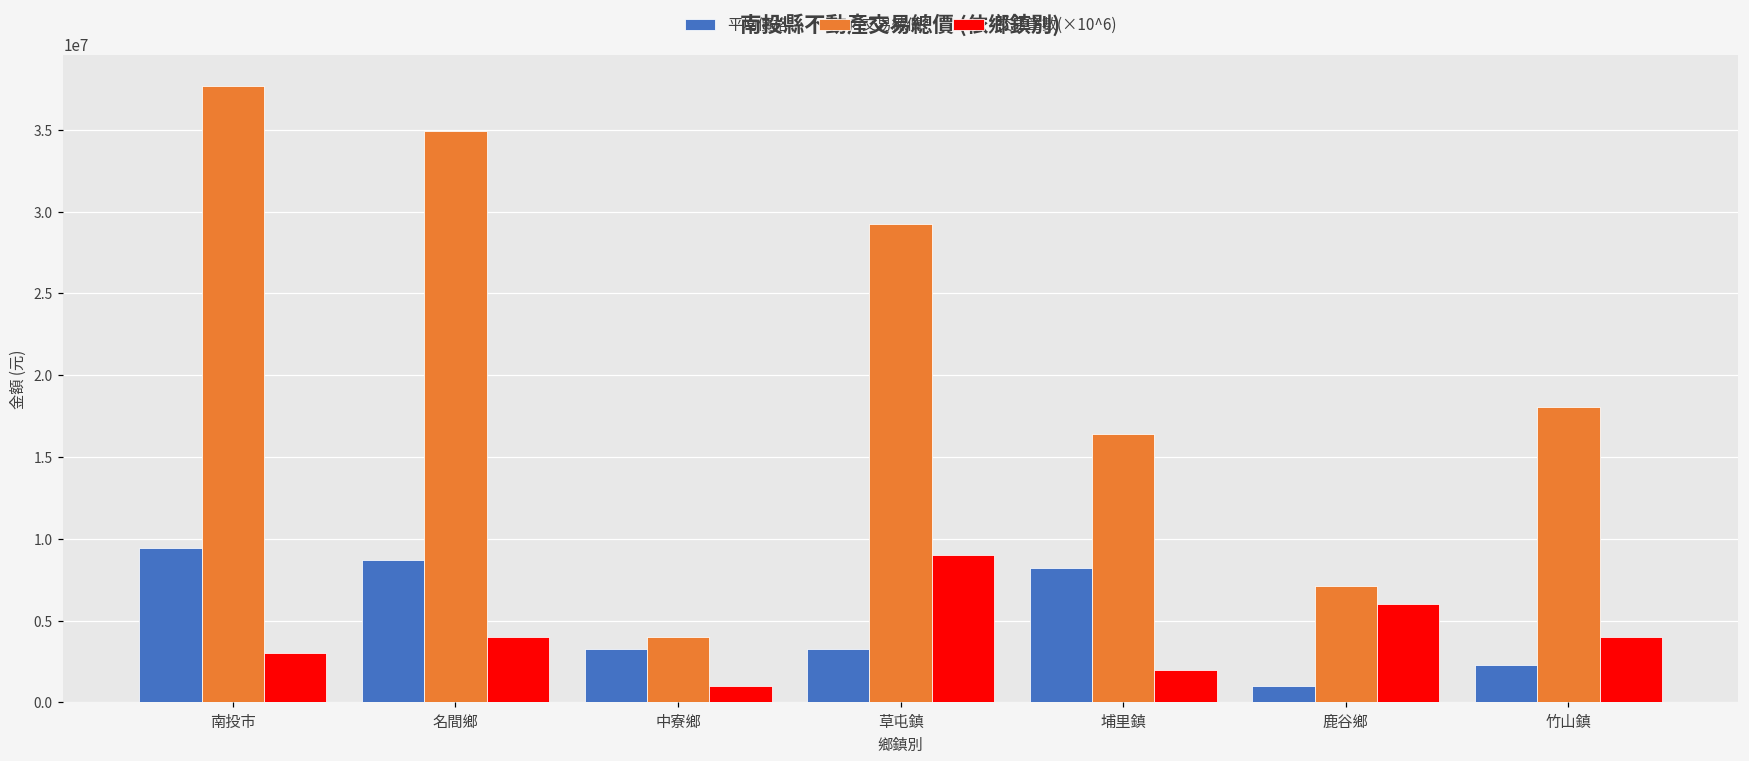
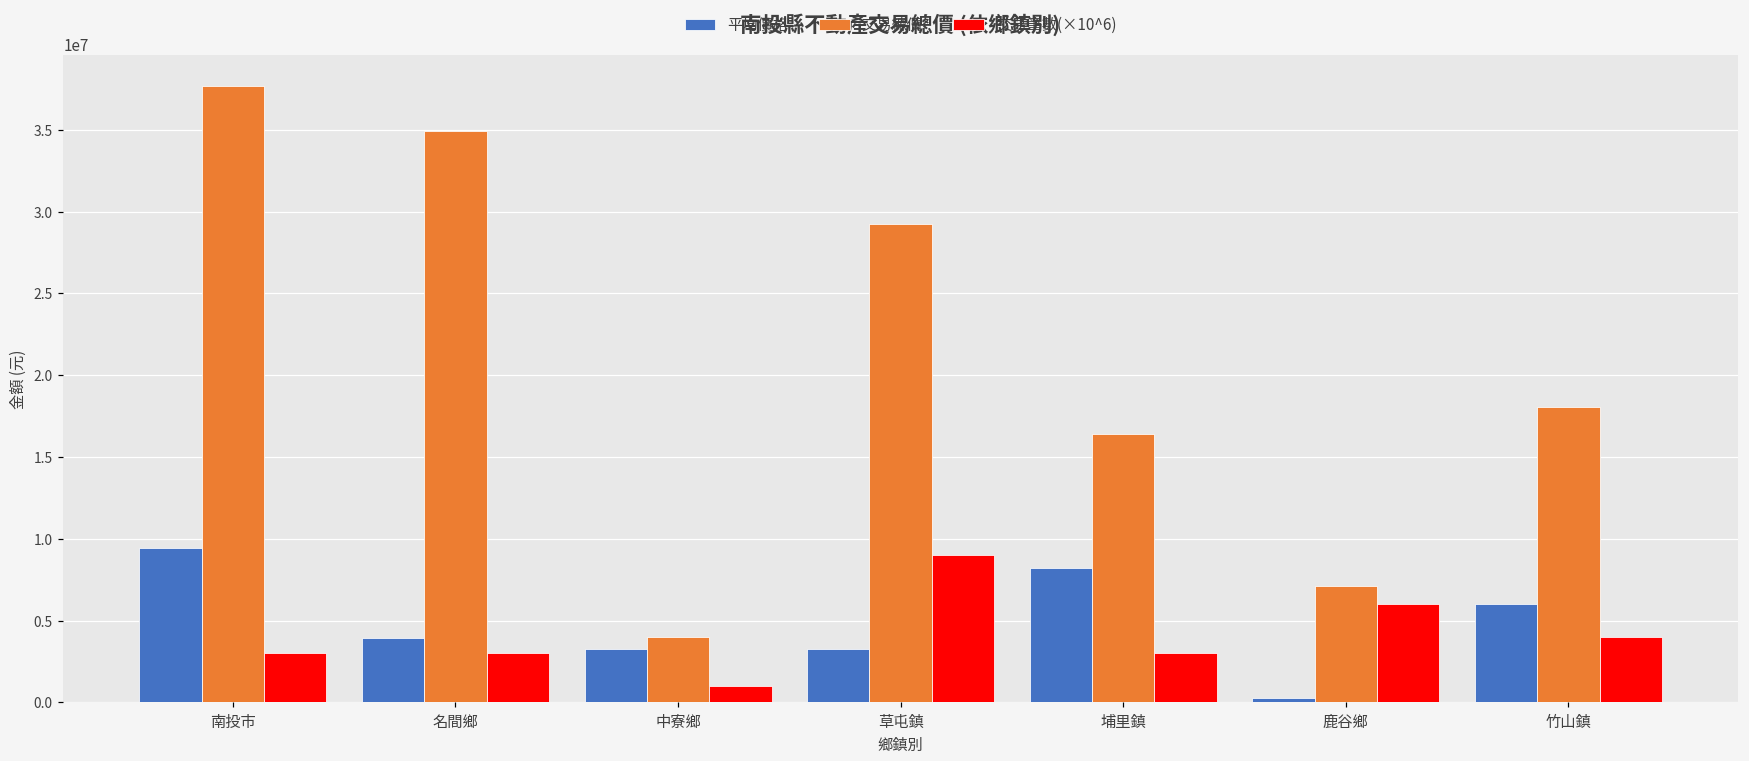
平均價格, 名間鄉: 8700000 -> 3900000
交易筆數(×10^6), 名間鄉: 4000000 -> 3000000
交易筆數(×10^6), 埔里鎮: 2000000 -> 3000000
平均價格, 鹿谷鄉: 1000000 -> 300000
平均價格, 竹山鎮: 2300000 -> 6000000
